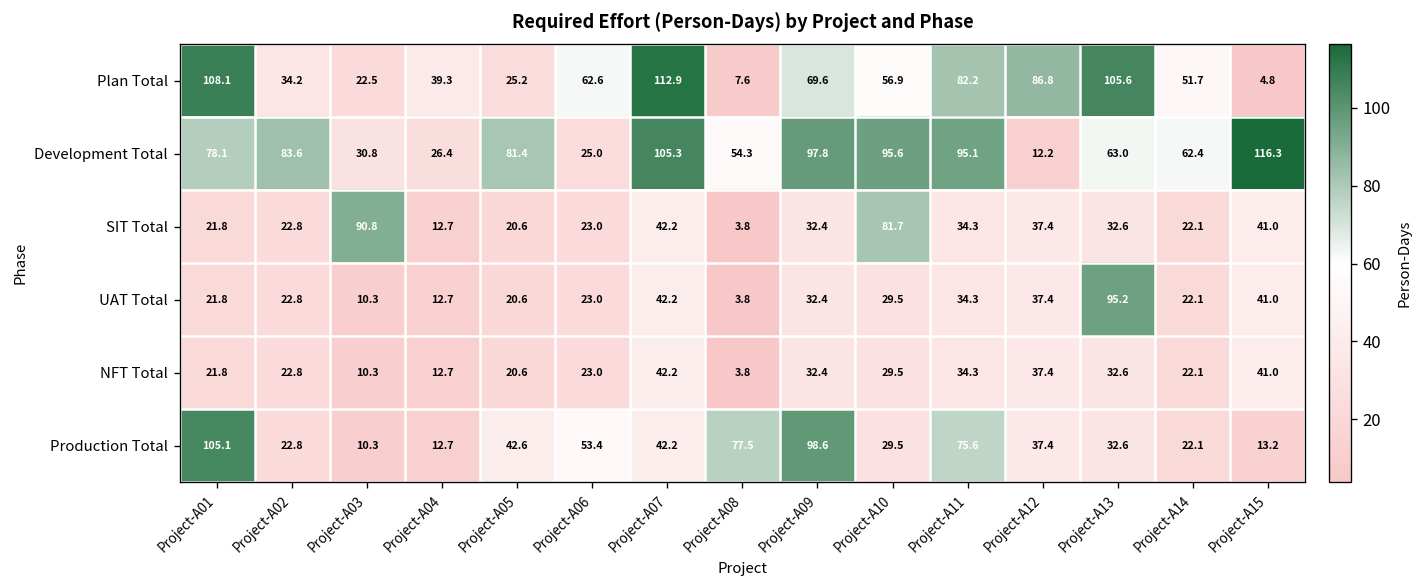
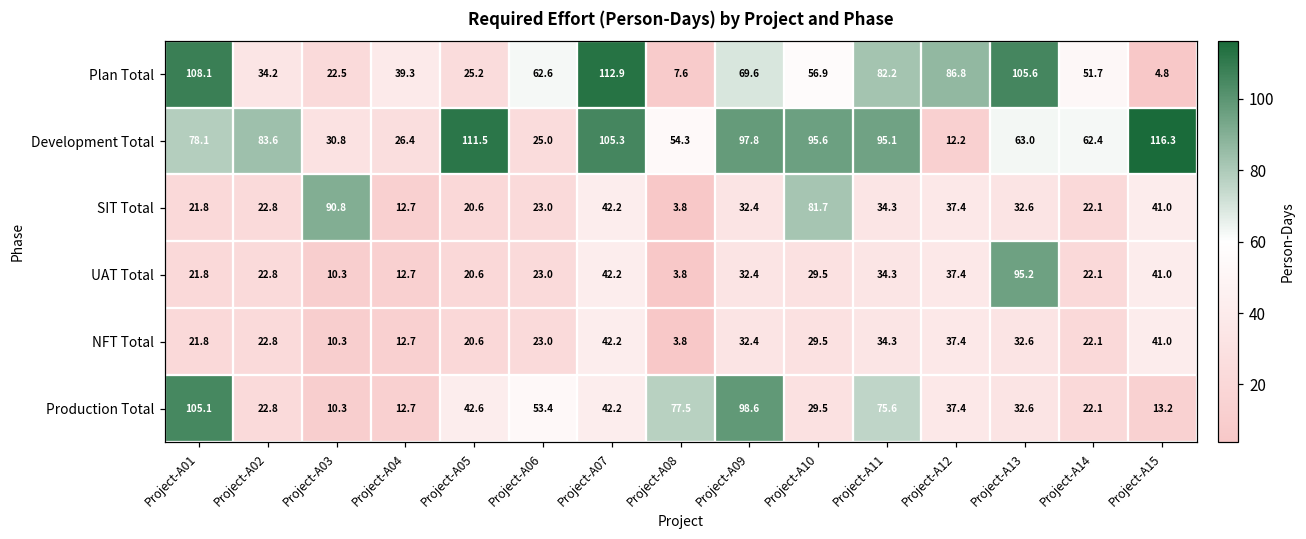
Development Total, Project-A05: 81.4 -> 111.5
